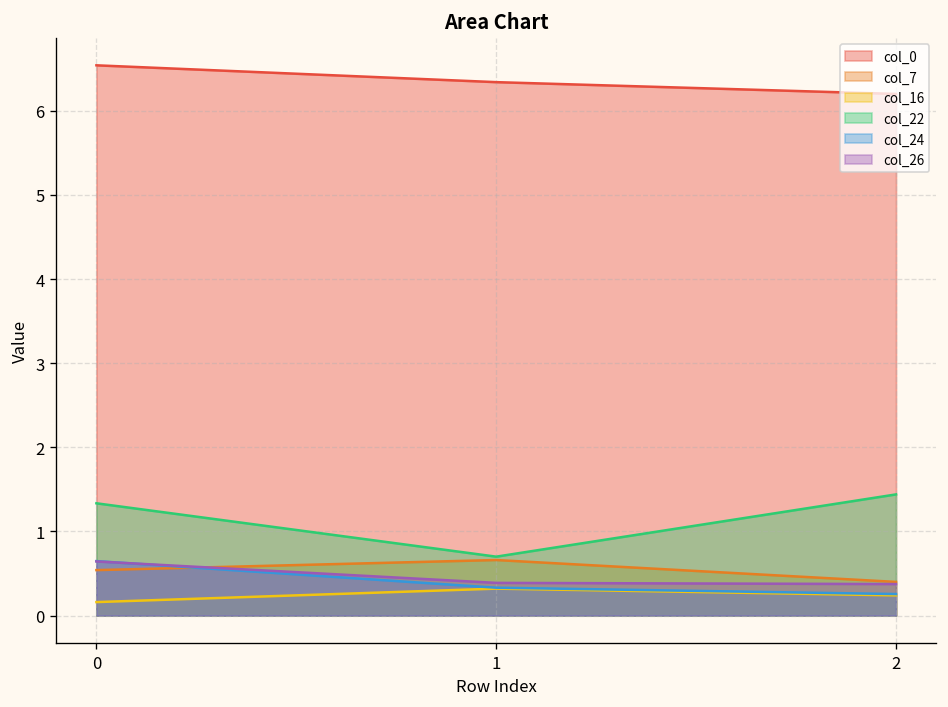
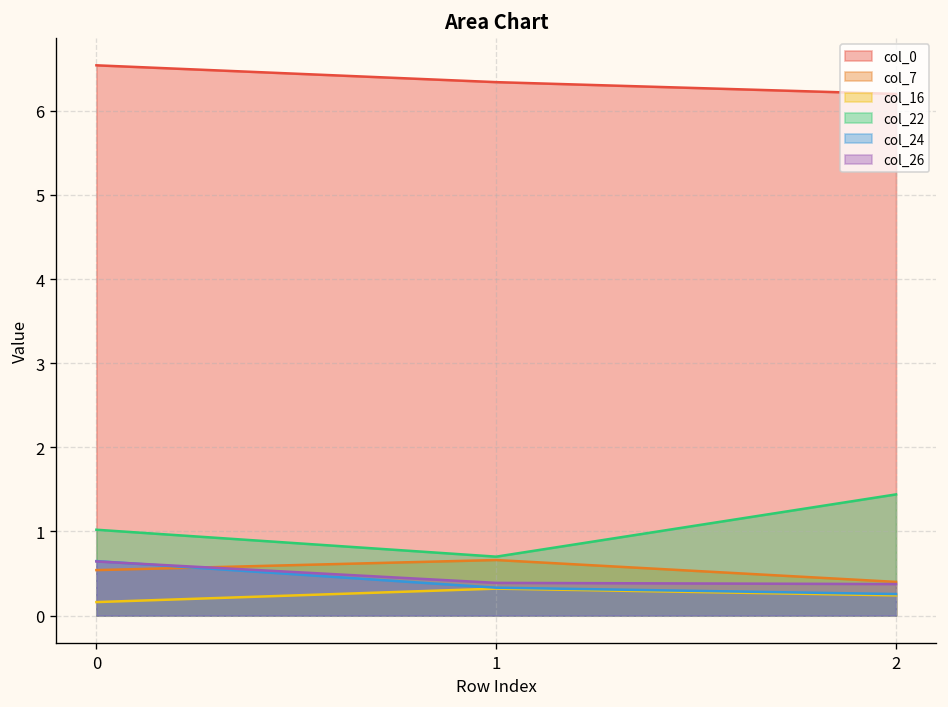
col_22, 0: 1.3 -> 1.0
